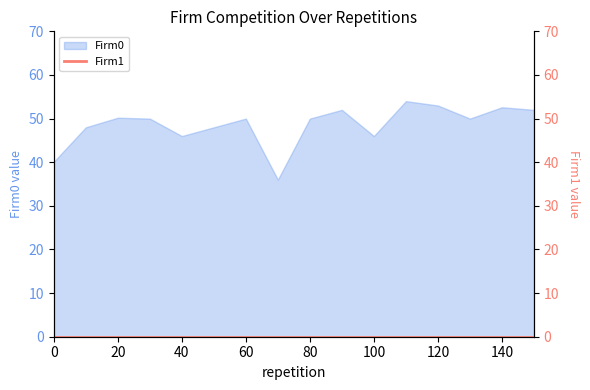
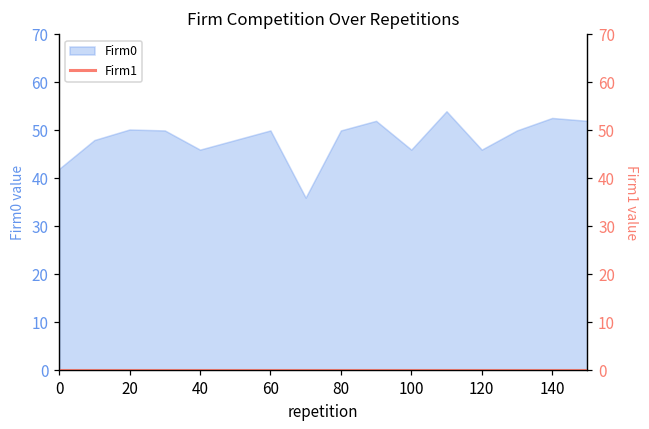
Firm0, 0: 40 -> 42
Firm0, 120: 53 -> 46
